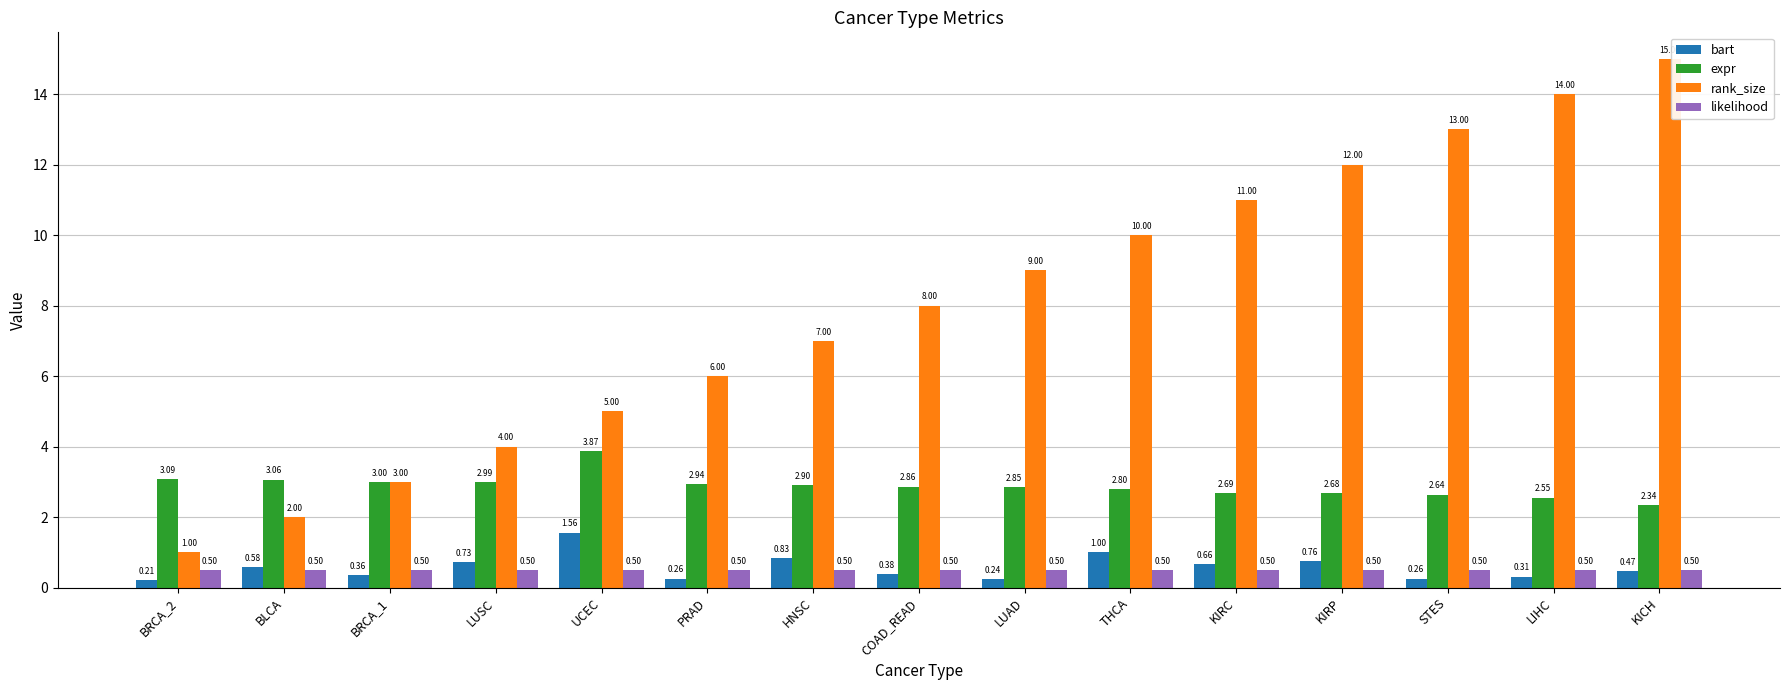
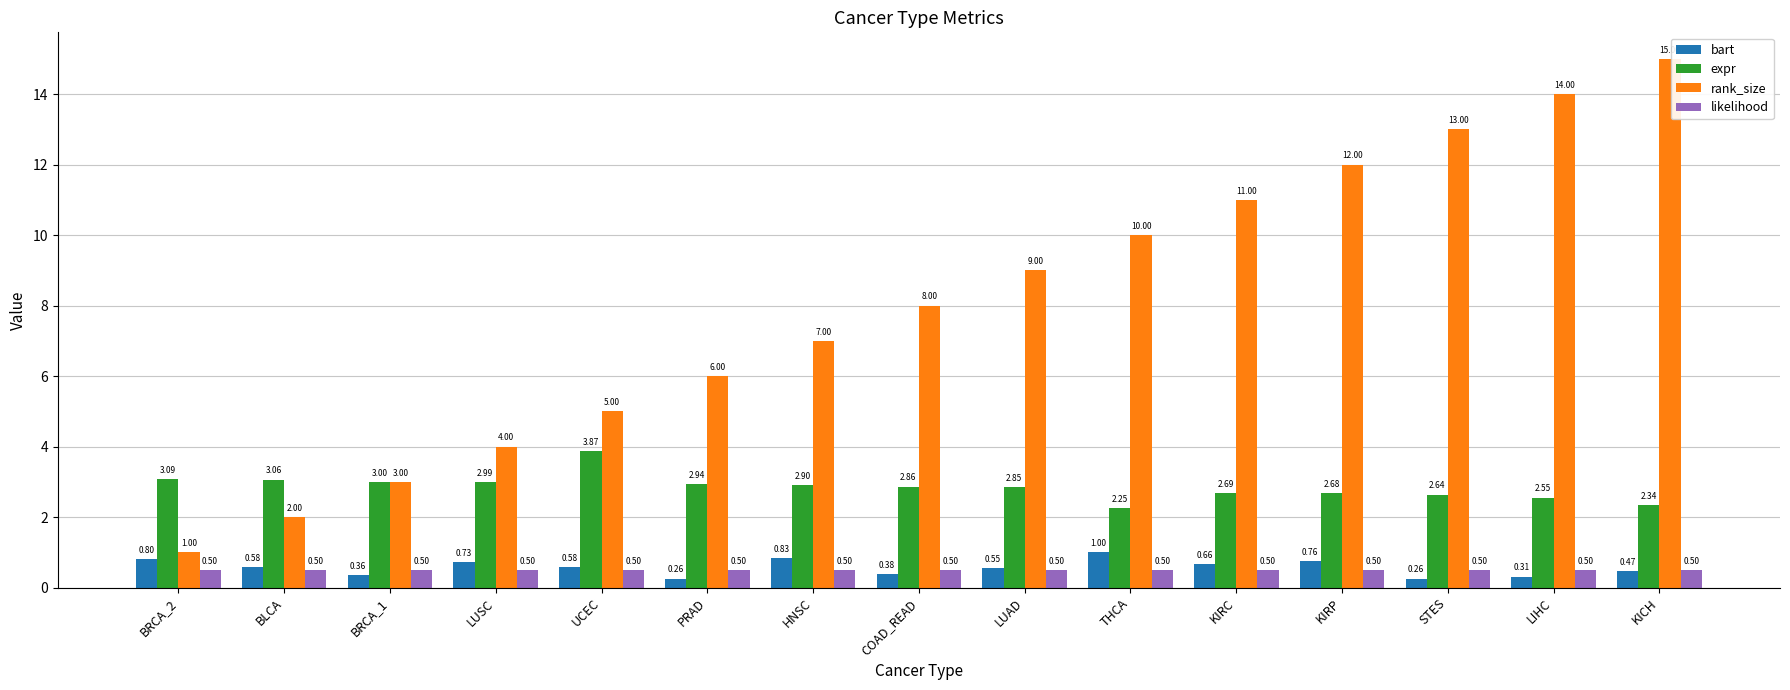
bart, BRCA_2: 0.21 -> 0.80
bart, UCEC: 1.56 -> 0.58
bart, LUAD: 0.24 -> 0.55
expr, THCA: 2.80 -> 2.25
